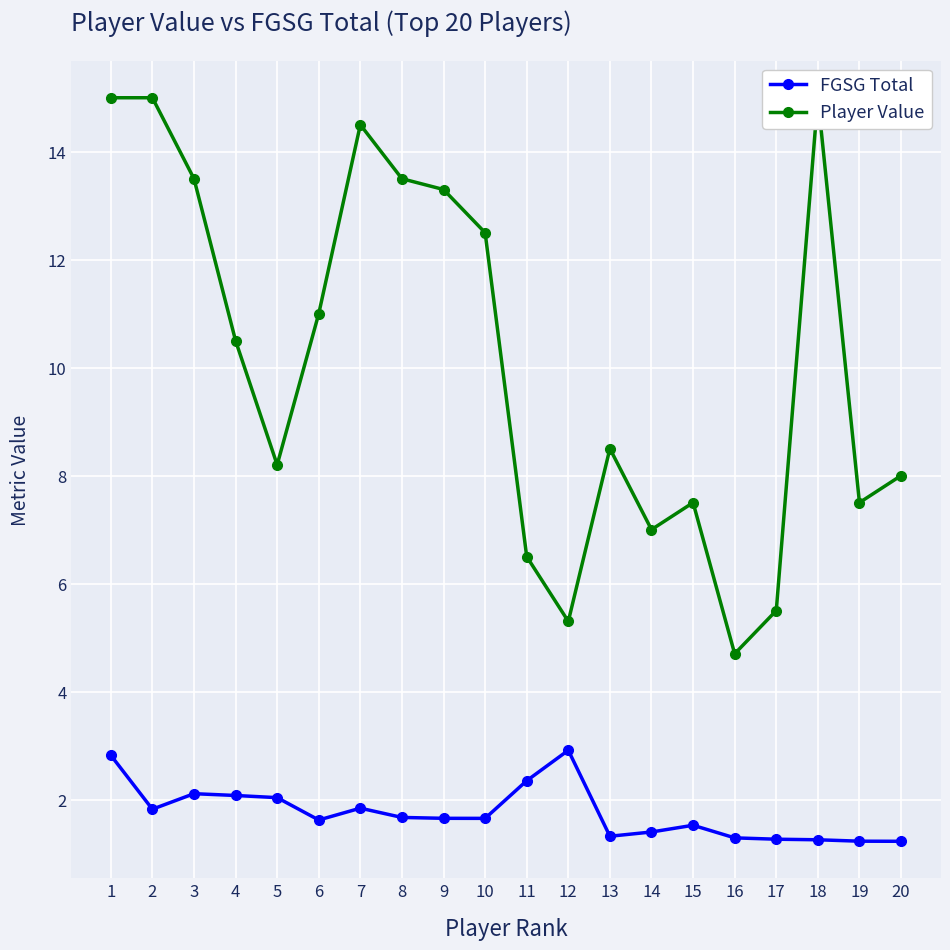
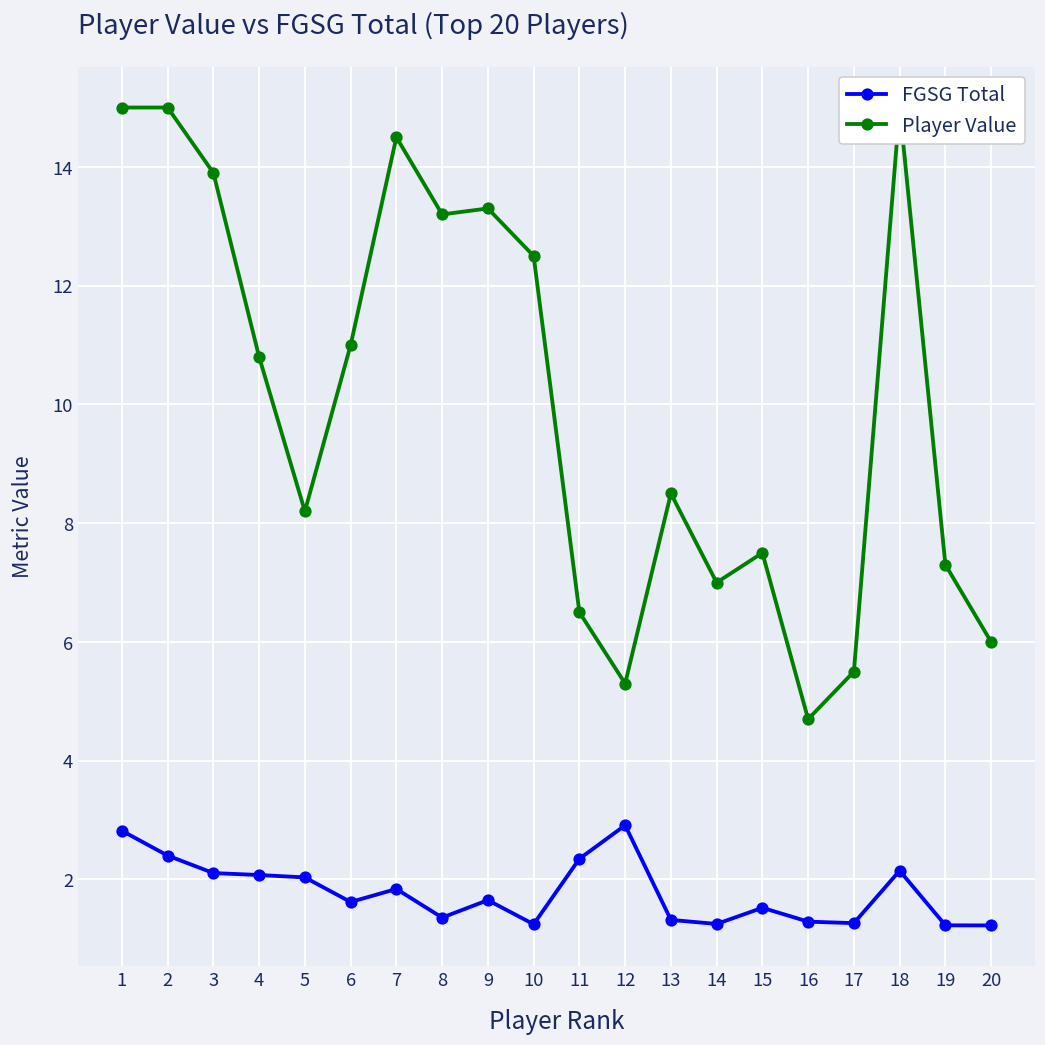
FGSG Total, 2: 1.8 -> 2.4
Player Value, 3: 13.5 -> 13.9
Player Value, 4: 10.5 -> 10.8
FGSG Total, 8: 1.7 -> 1.4
Player Value, 8: 13.5 -> 13.2
FGSG Total, 10: 1.7 -> 1.2
FGSG Total, 14: 1.4 -> 1.3
FGSG Total, 18: 1.3 -> 2.1
Player Value, 19: 7.5 -> 7.3
Player Value, 20: 8 -> 6
